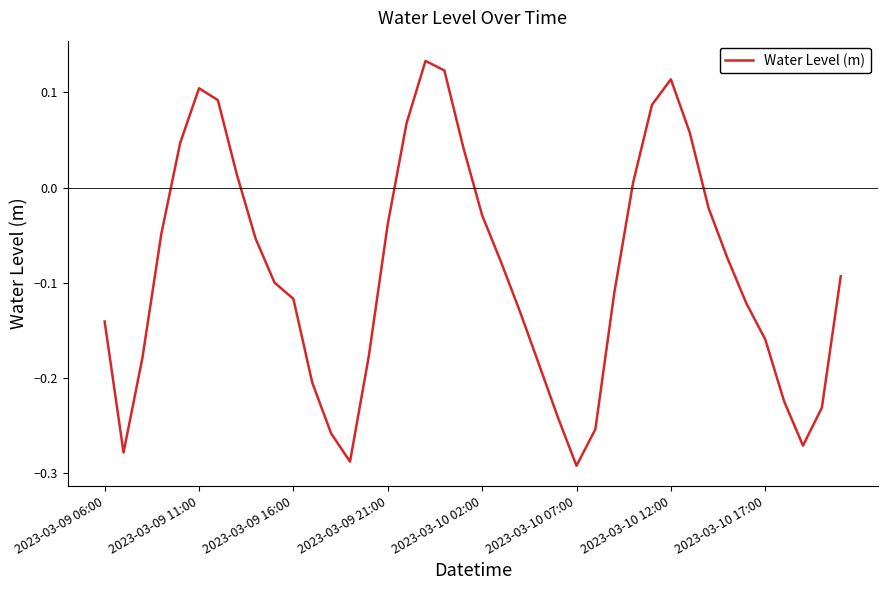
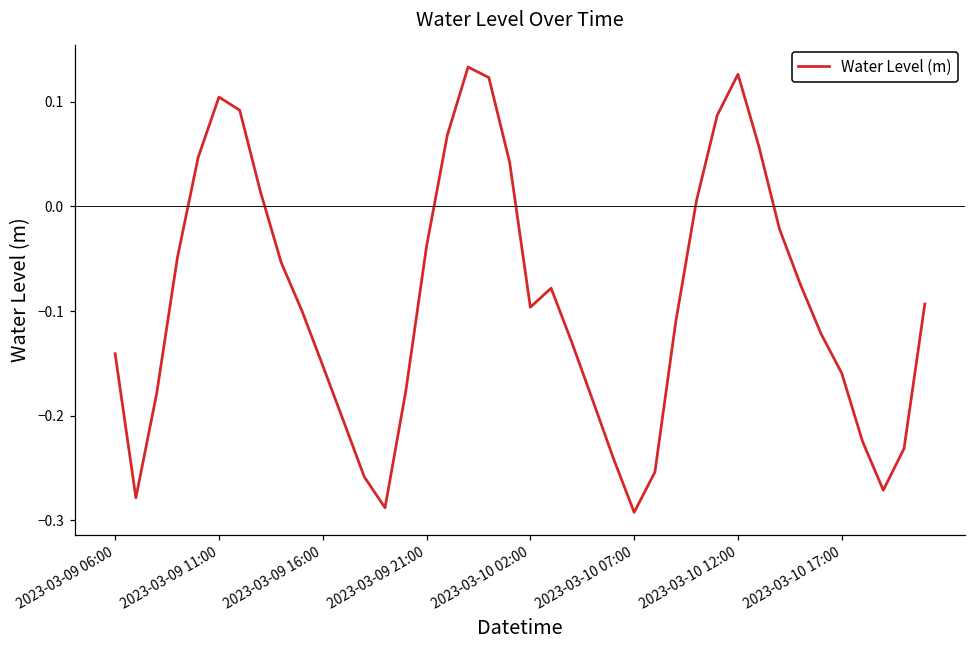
2023-03-09 16:00: -0.12 -> -0.15
2023-03-10 02:00: -0.03 -> -0.10
2023-03-10 12:00: 0.11 -> 0.13
